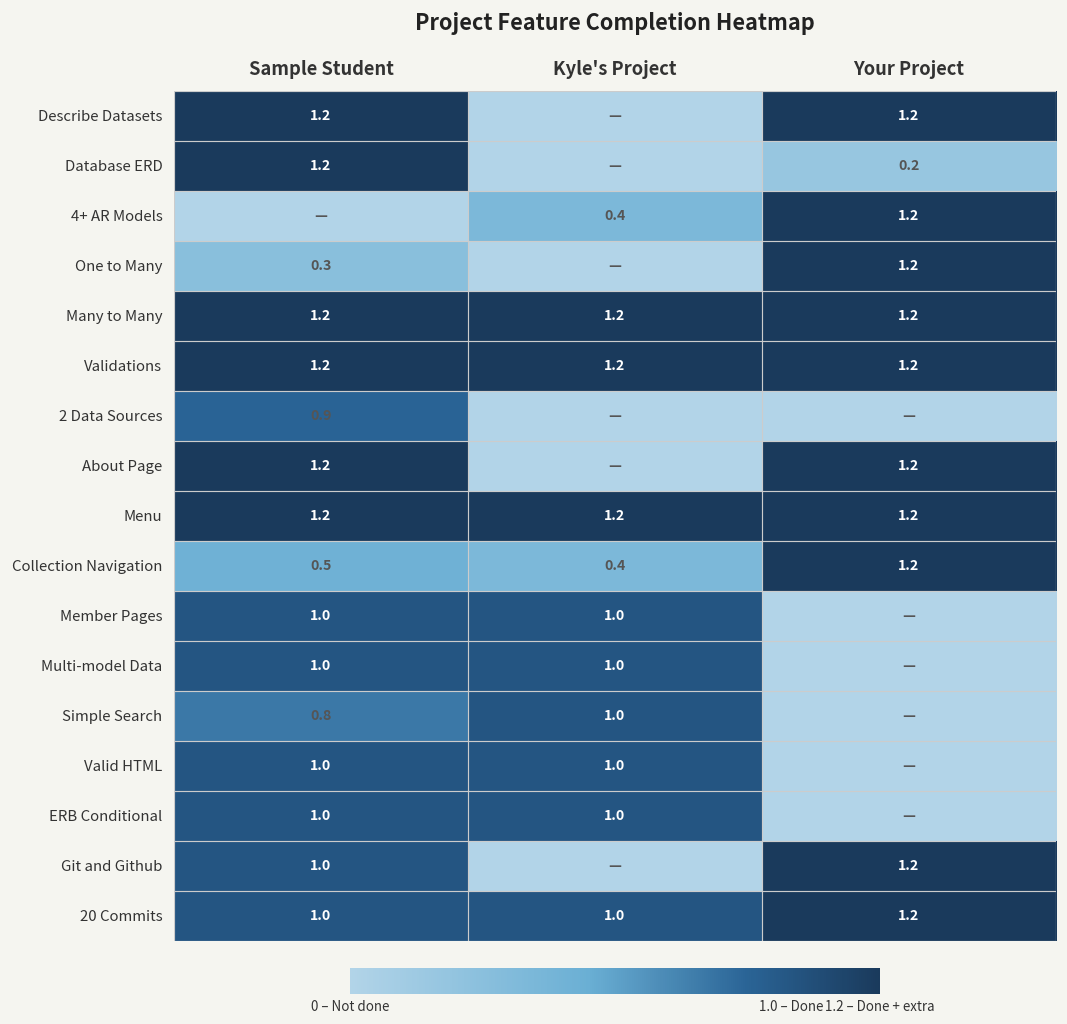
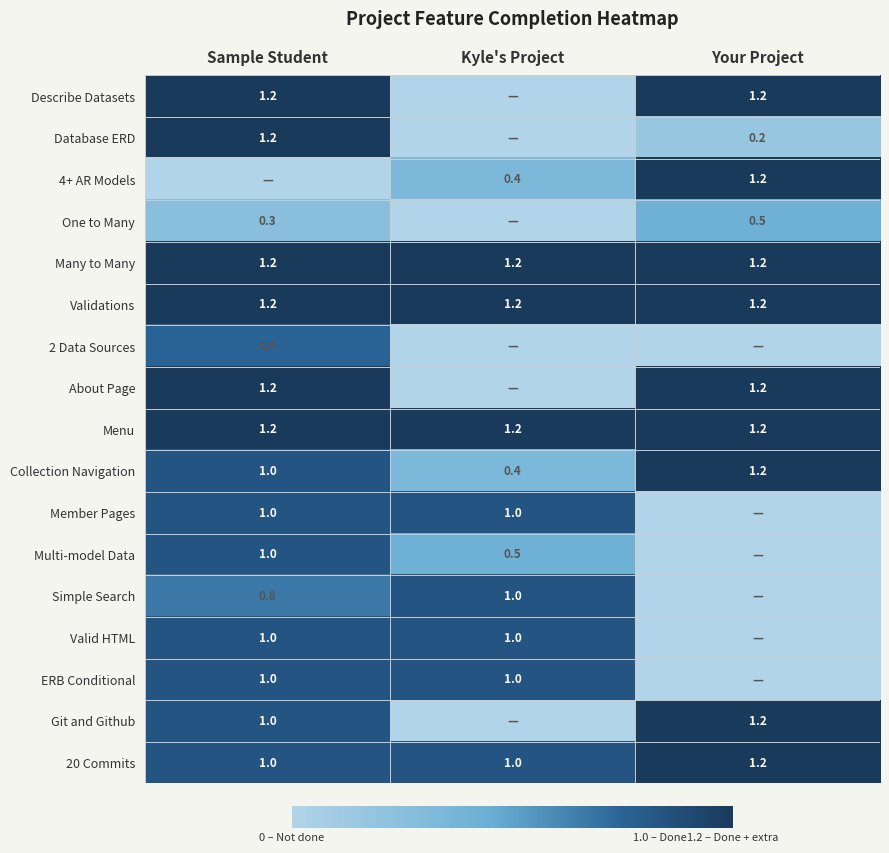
One to Many, Your Project: 1.2 -> 0.5
Collection Navigation, Sample Student: 0.5 -> 1.0
Multi-model Data, Kyle's Project: 1.0 -> 0.5
